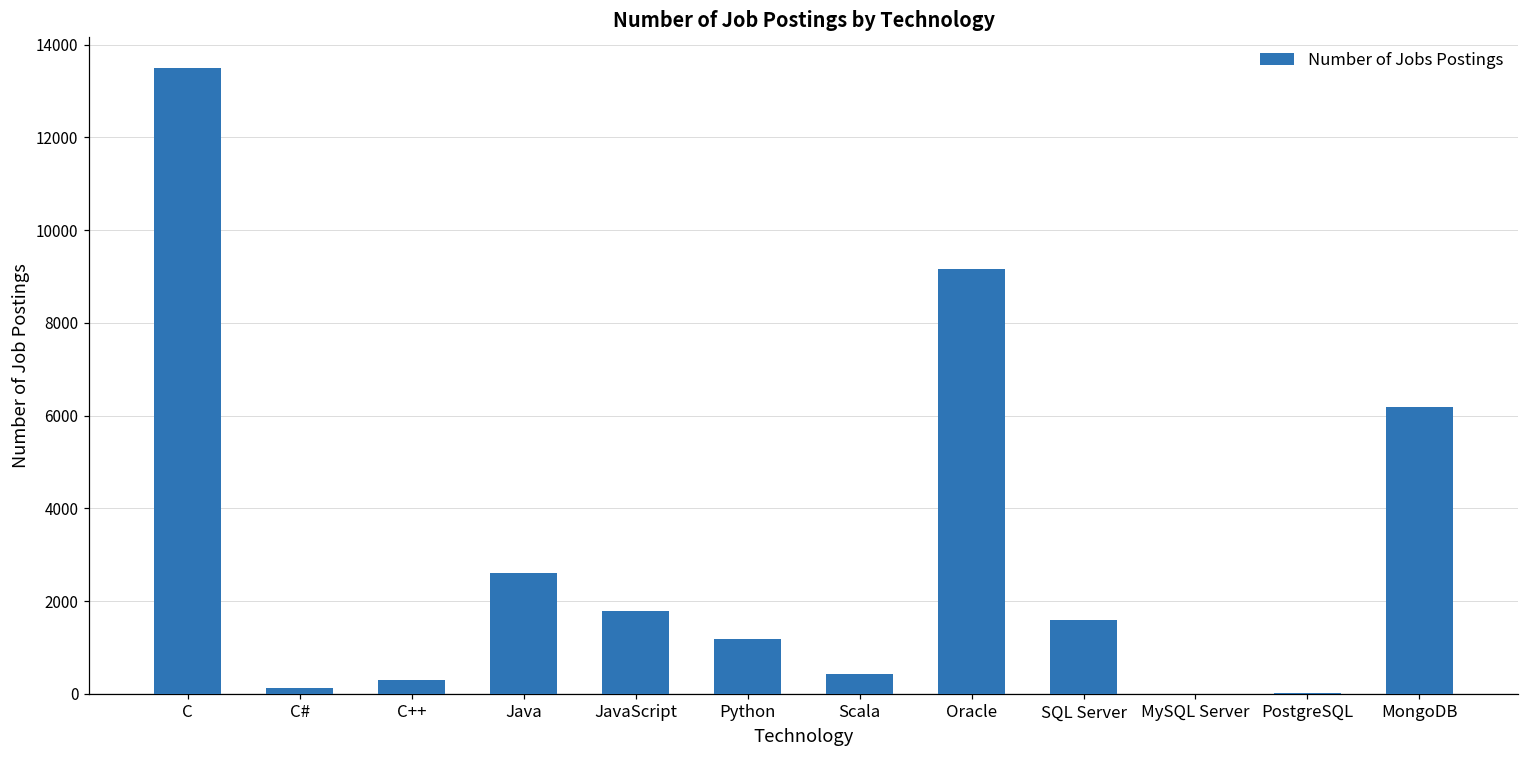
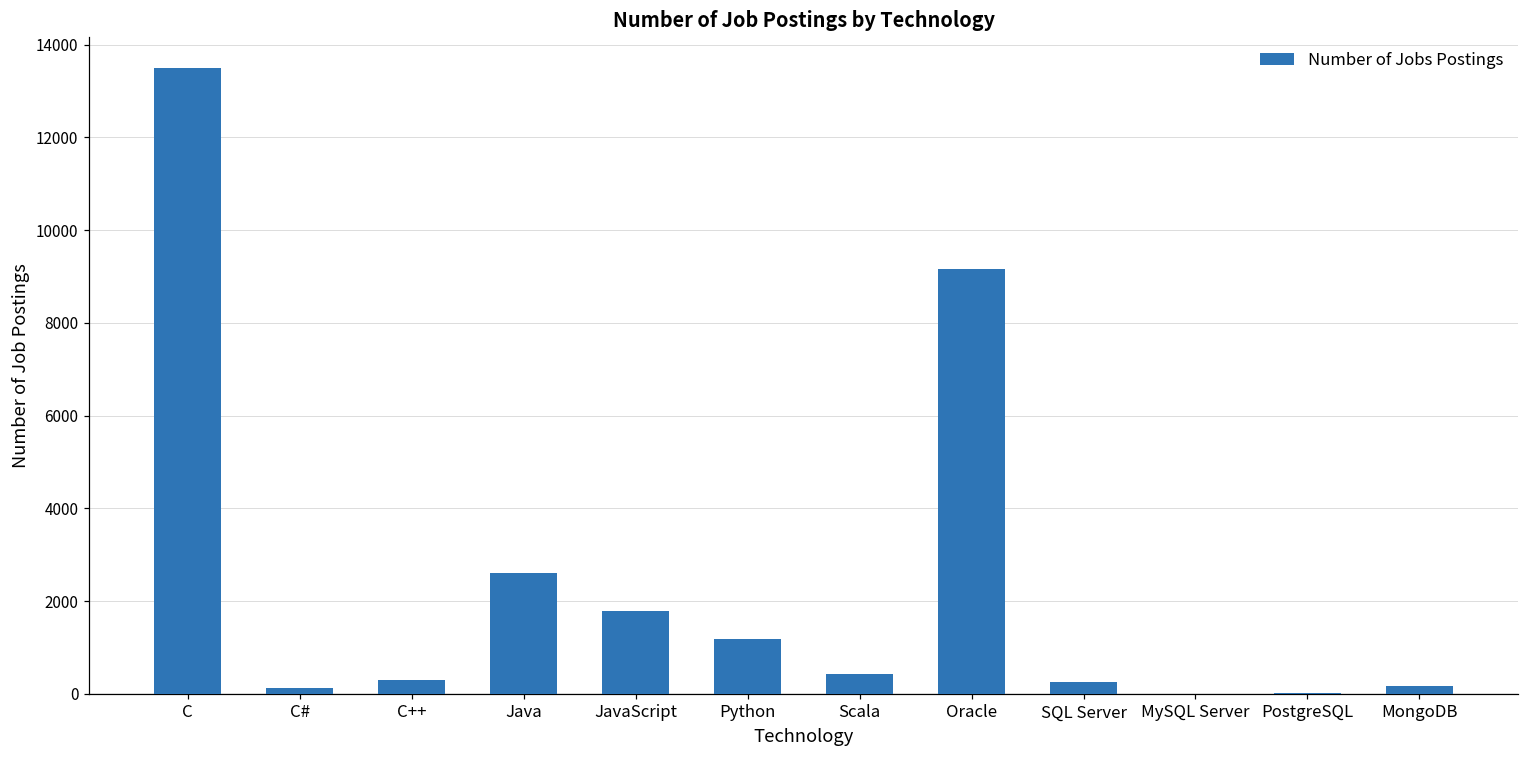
SQL Server: 1600 -> 300
MongoDB: 6200 -> 200
